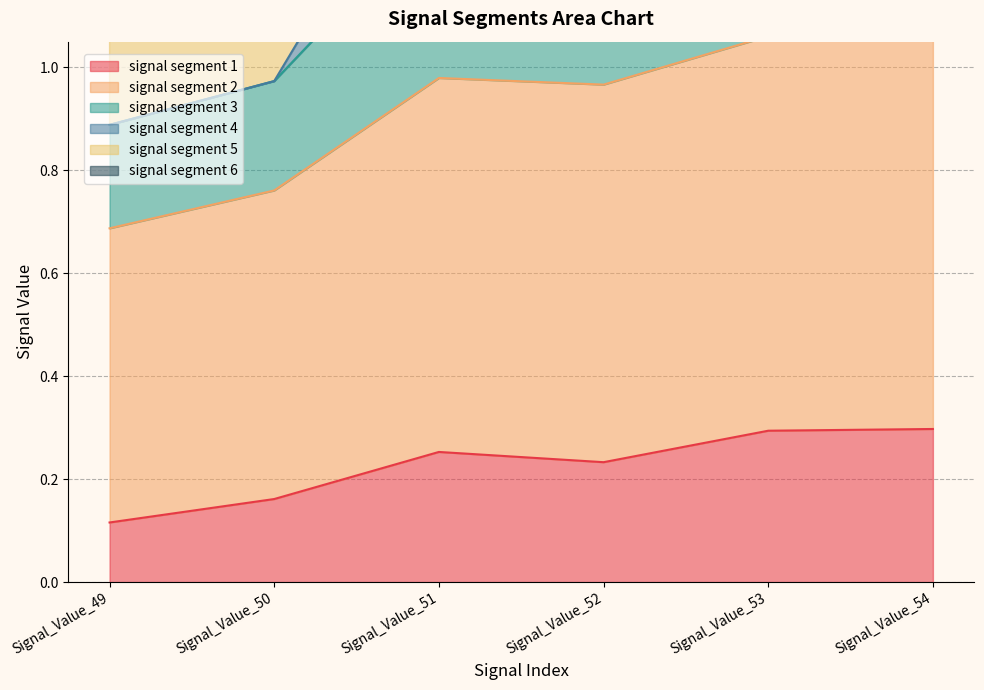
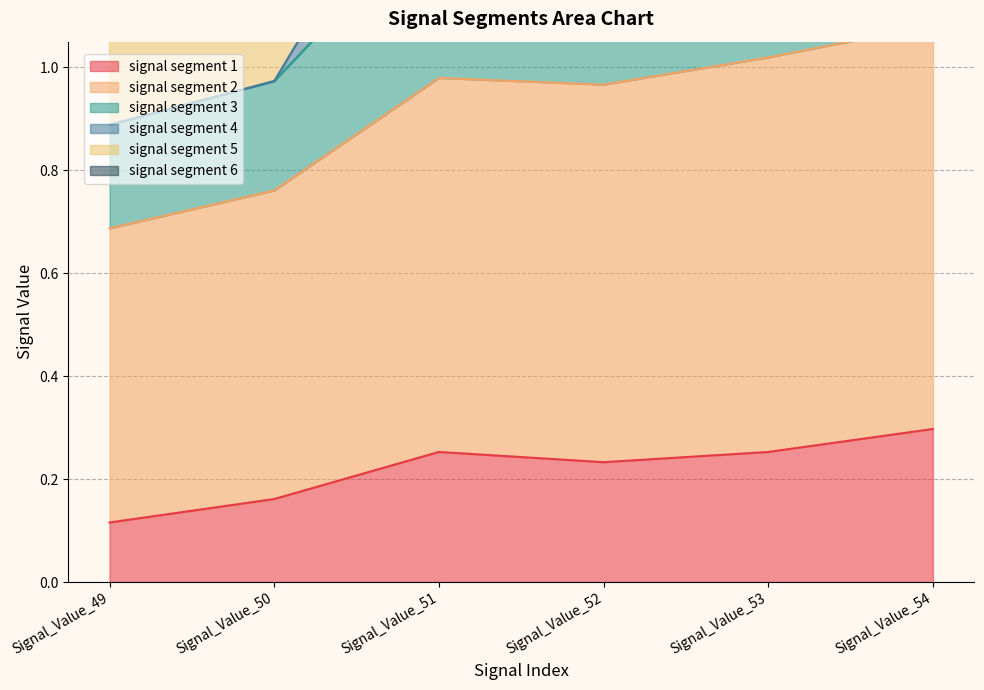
signal segment 1, Signal_Value_53: 0.29 -> 0.25
